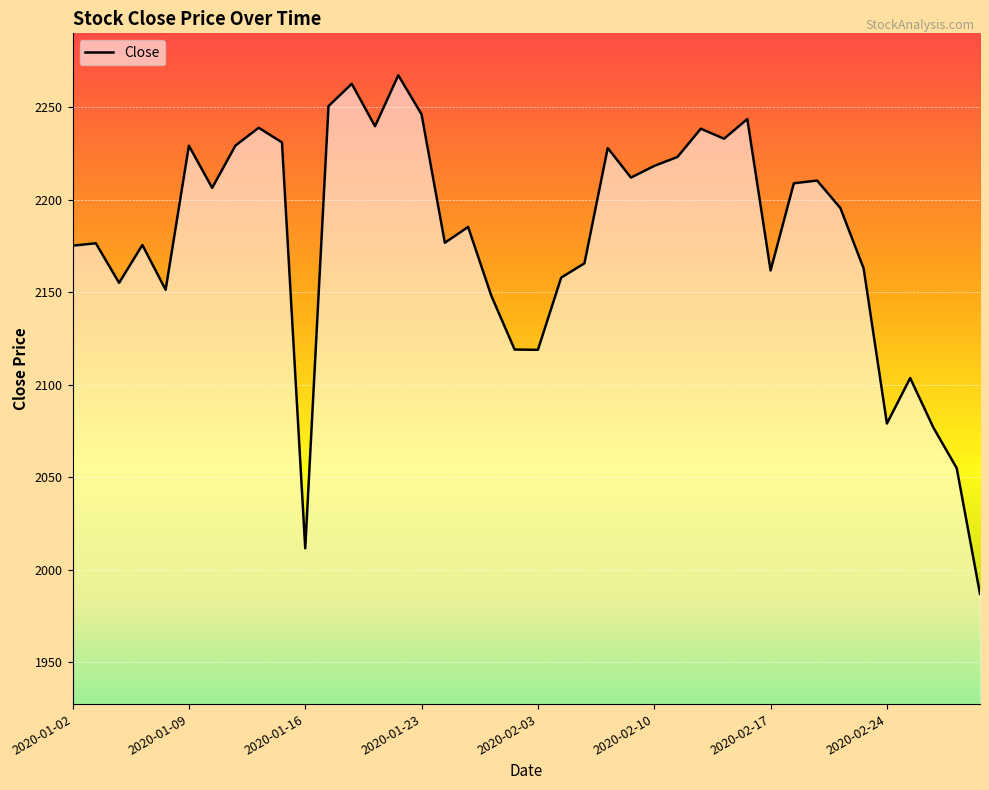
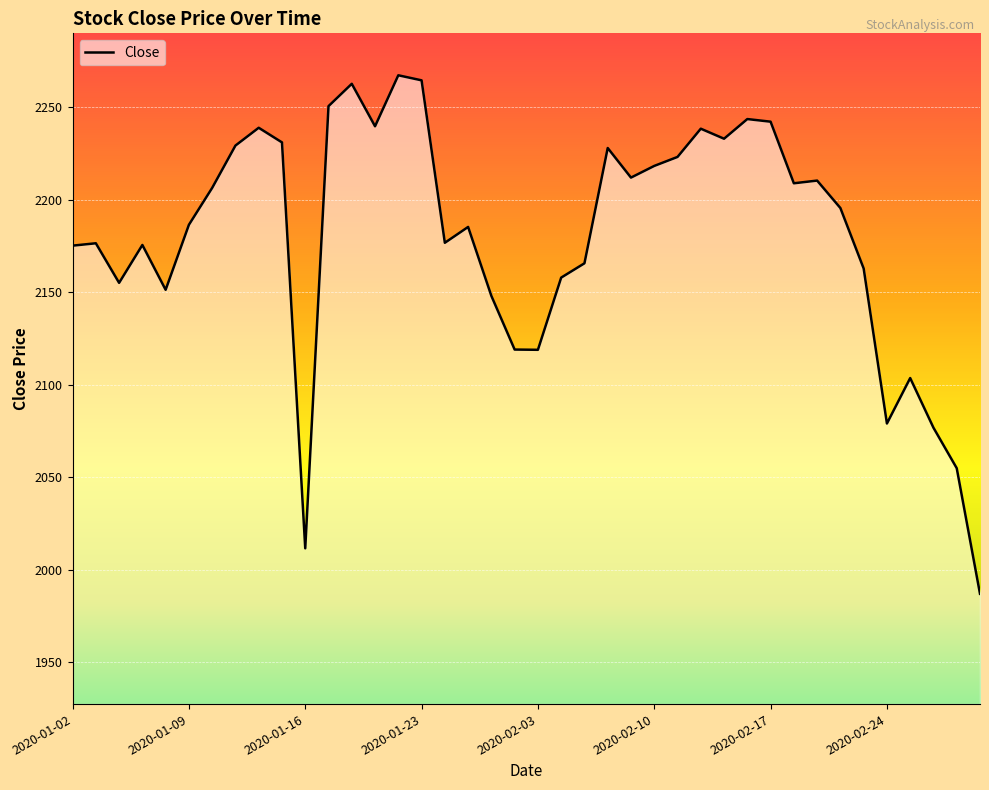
2020-01-09: 2229 -> 2186
2020-01-23: 2246 -> 2265
2020-02-17: 2162 -> 2242
